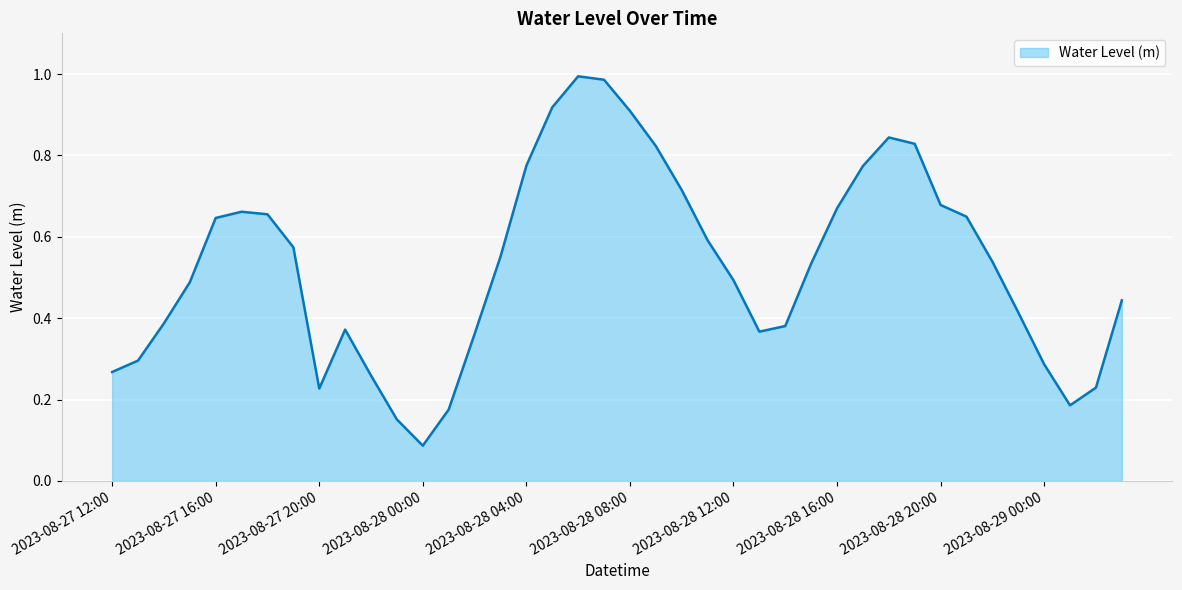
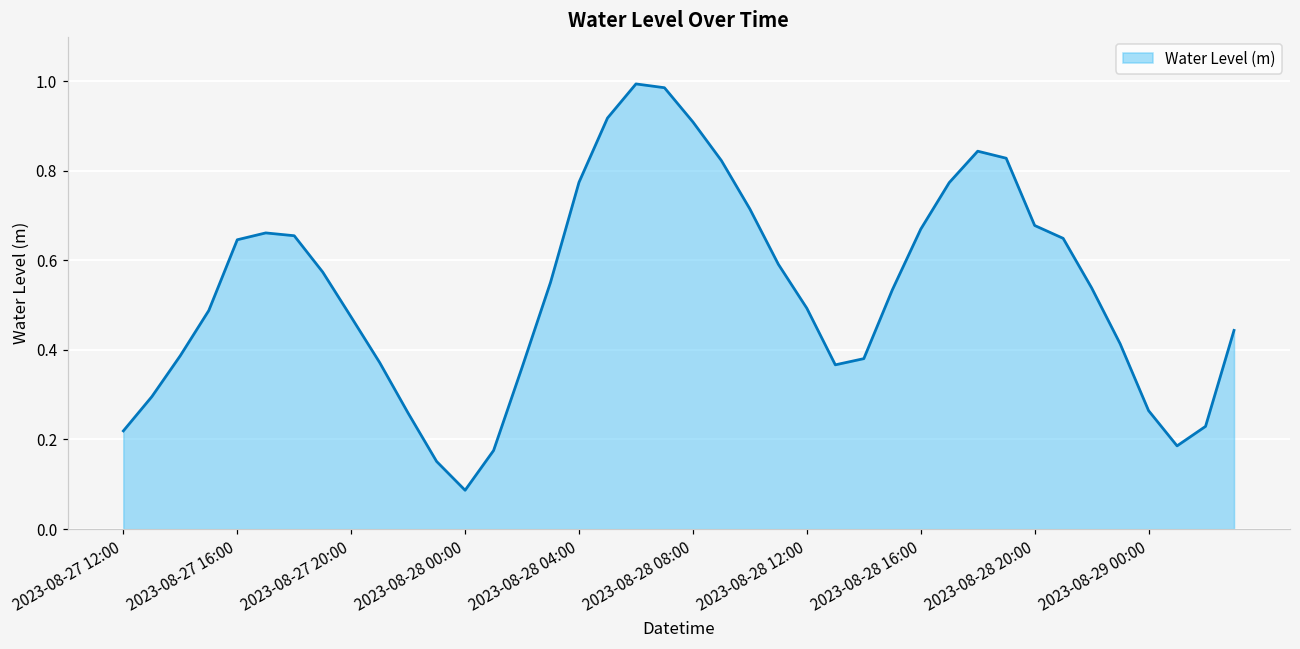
2023-08-27 12:00: 0.27 -> 0.22
2023-08-27 20:00: 0.23 -> 0.47
2023-08-29 00:00: 0.29 -> 0.26
